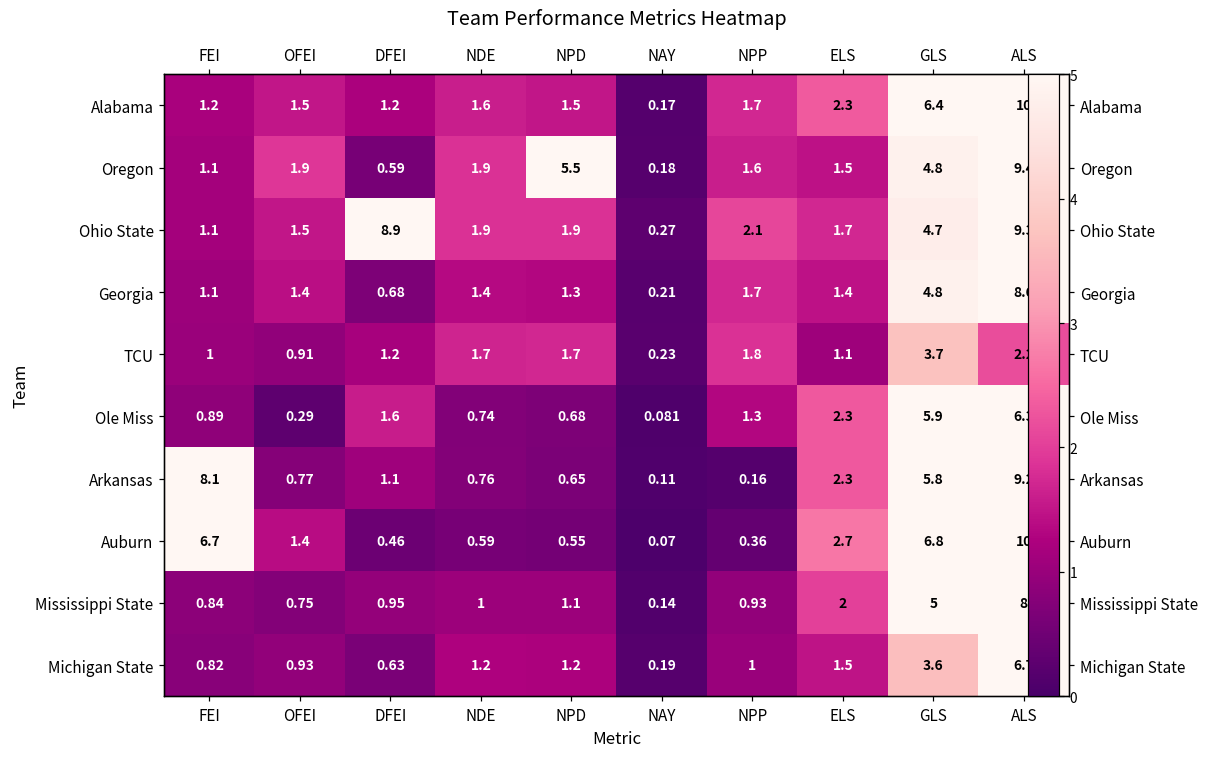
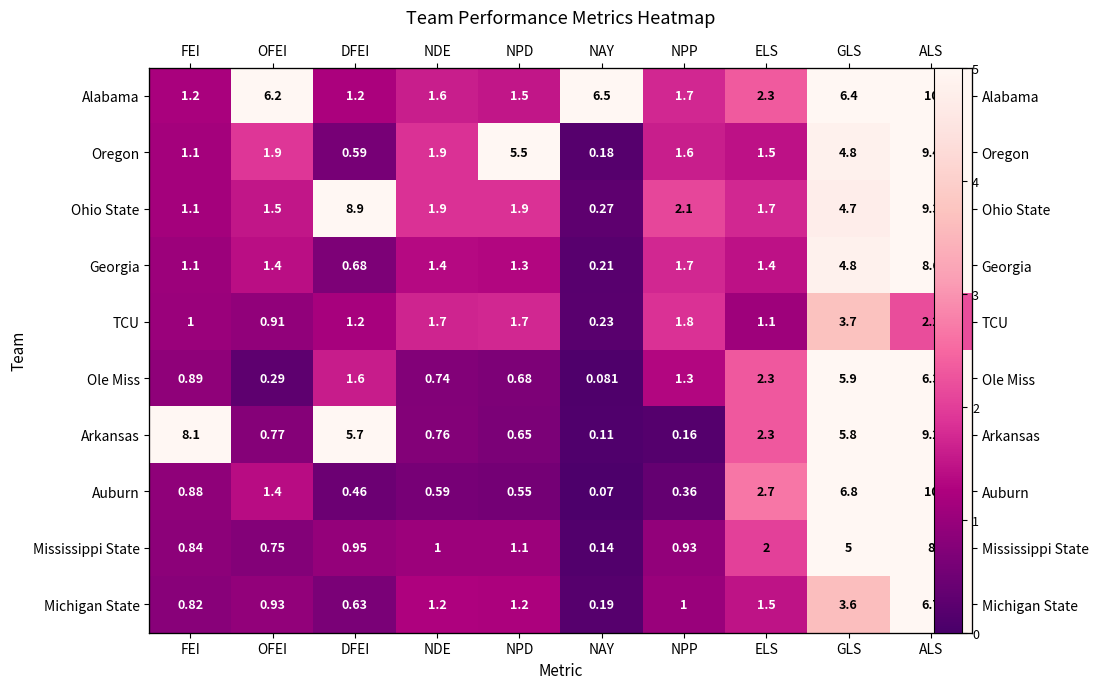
Alabama, OFEI: 1.5 -> 6.2
Alabama, NAY: 0.17 -> 6.5
Arkansas, DFEI: 1.1 -> 5.7
Auburn, FEI: 6.7 -> 0.88
